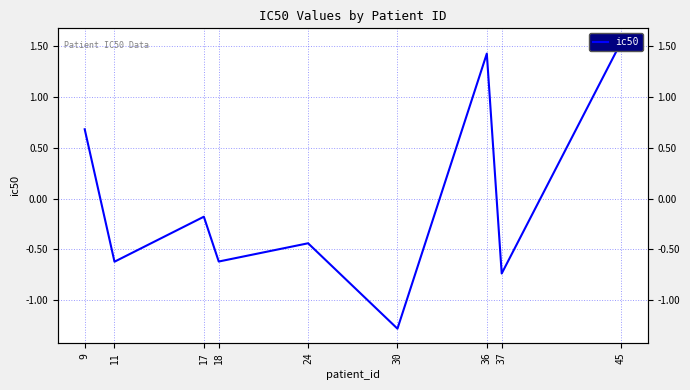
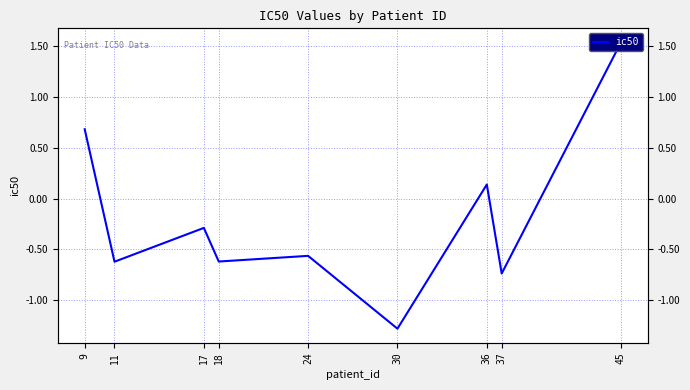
17: -0.18 -> -0.29
24: -0.44 -> -0.56
36: 1.43 -> 0.14
